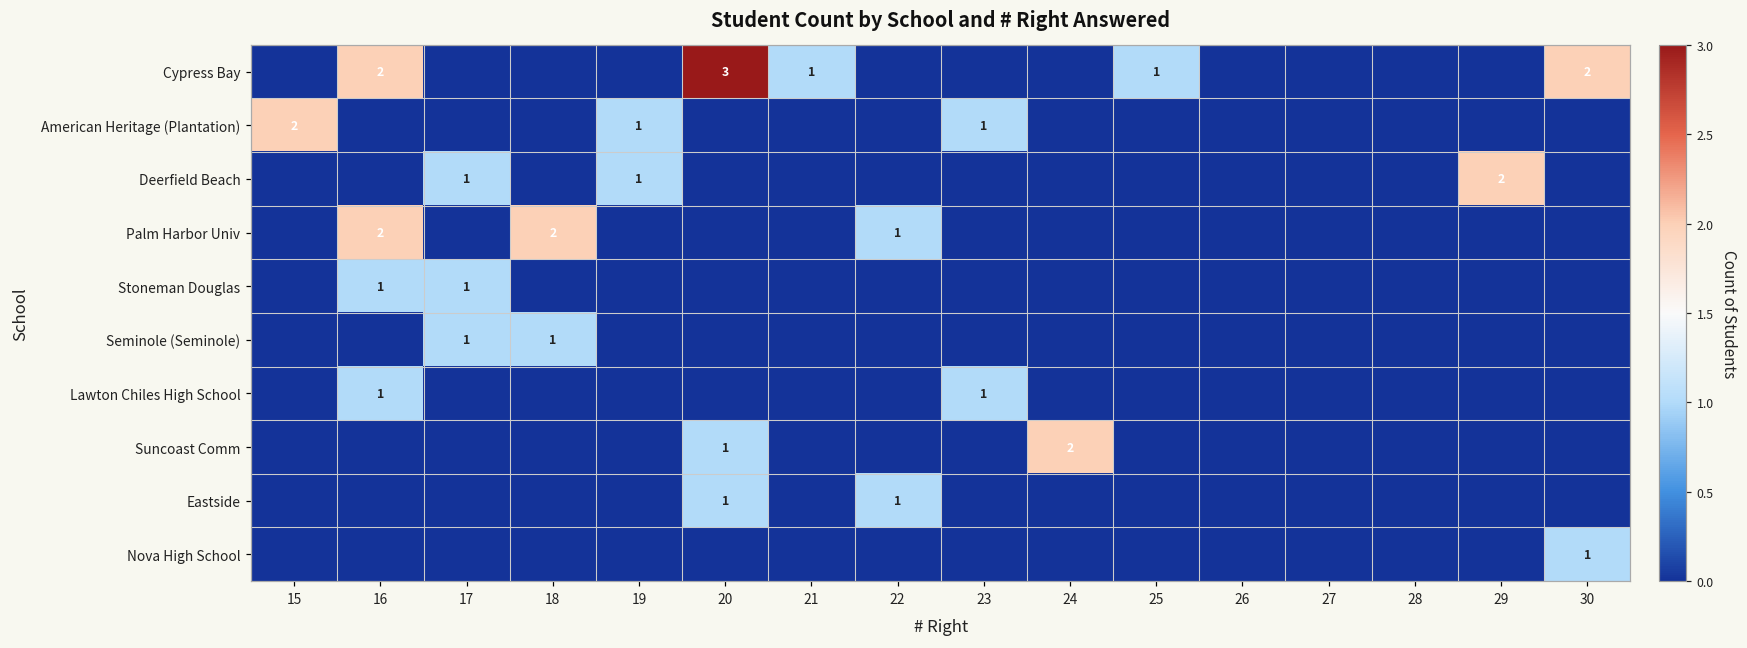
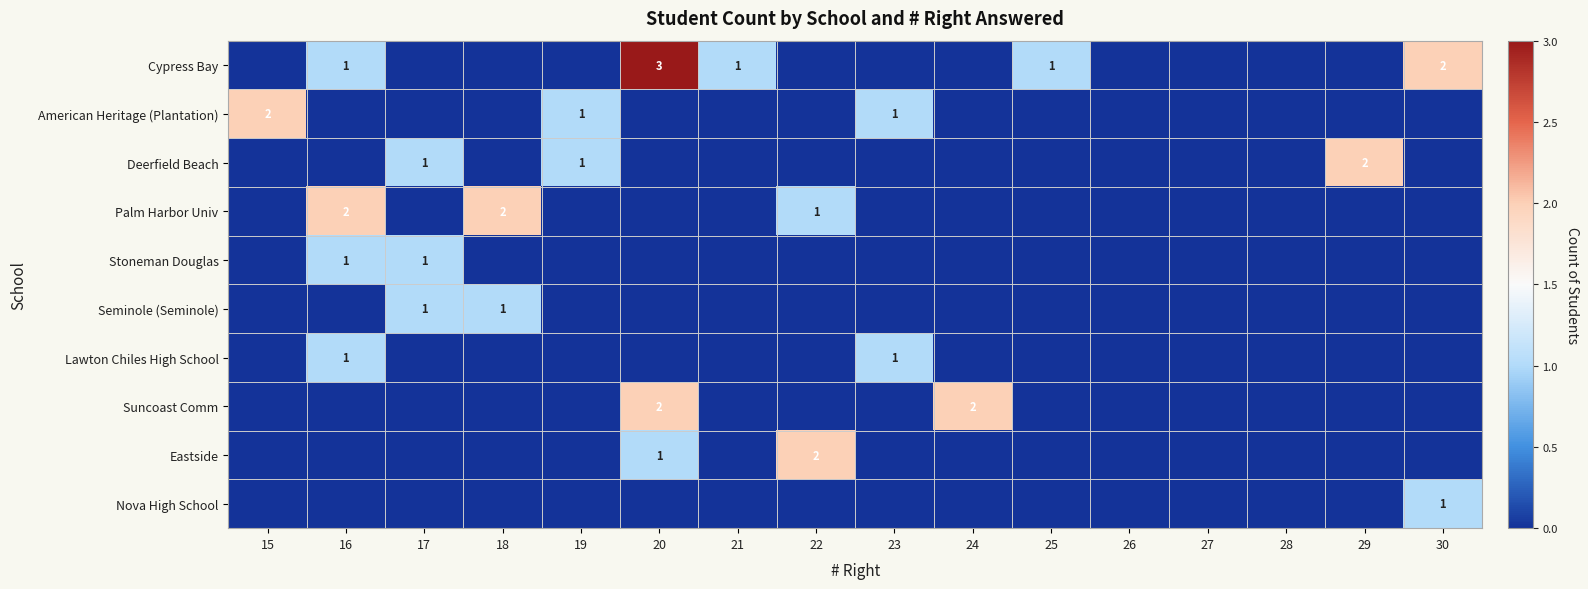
Cypress Bay, 16: 2 -> 1
Suncoast Comm, 20: 1 -> 2
Eastside, 22: 1 -> 2
